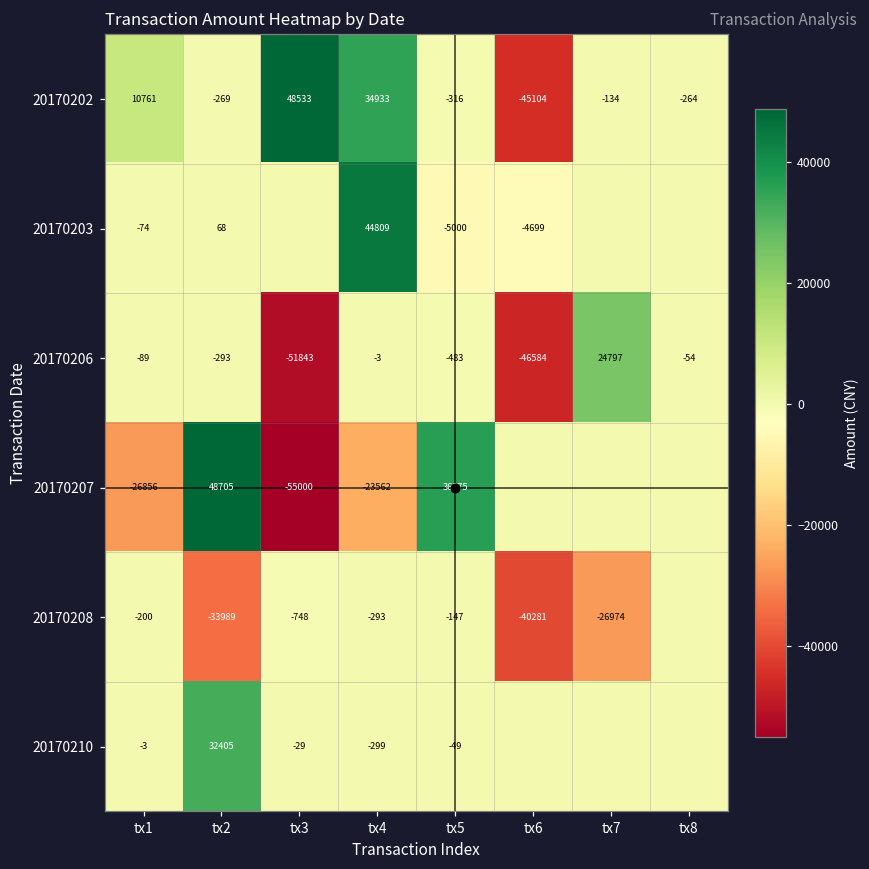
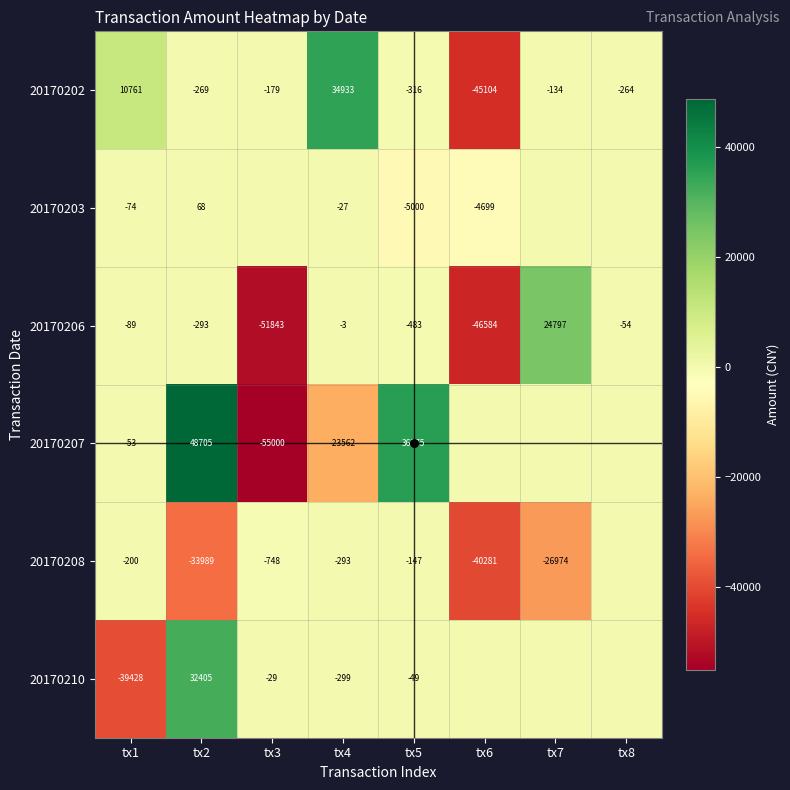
20170202, tx3: 48533 -> -179
20170203, tx4: 44809 -> -27
20170207, tx1: -26856 -> -53
20170210, tx1: -3 -> -39428
